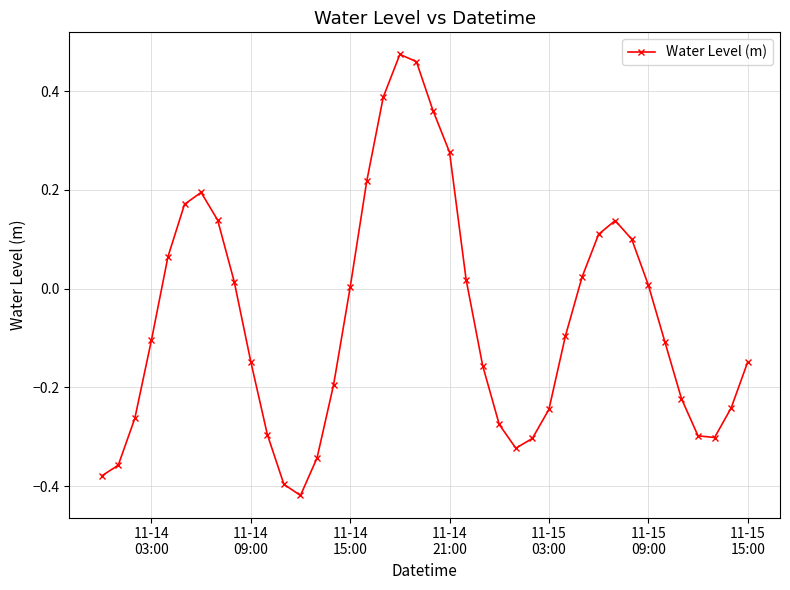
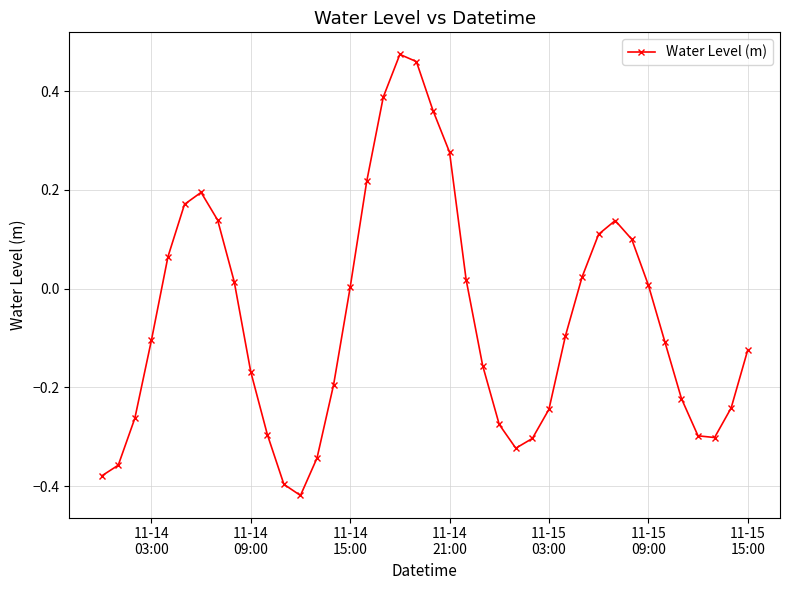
11-14 09:00: -0.15 -> -0.17
11-15 15:00: -0.15 -> -0.12
